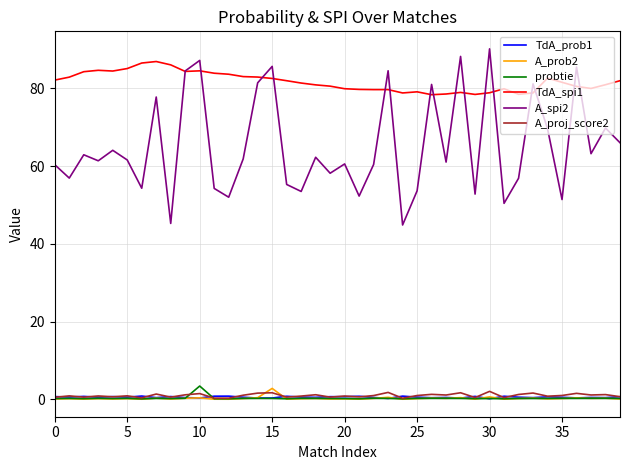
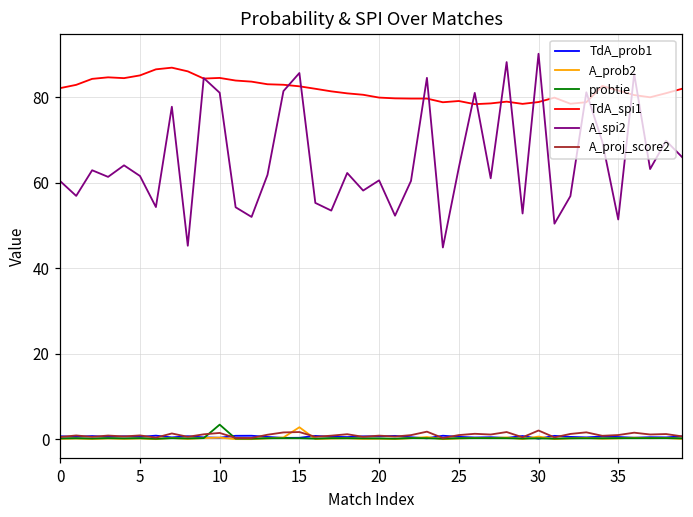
A_spi2, 10: 87 -> 81
A_spi2, 25: 54 -> 64
